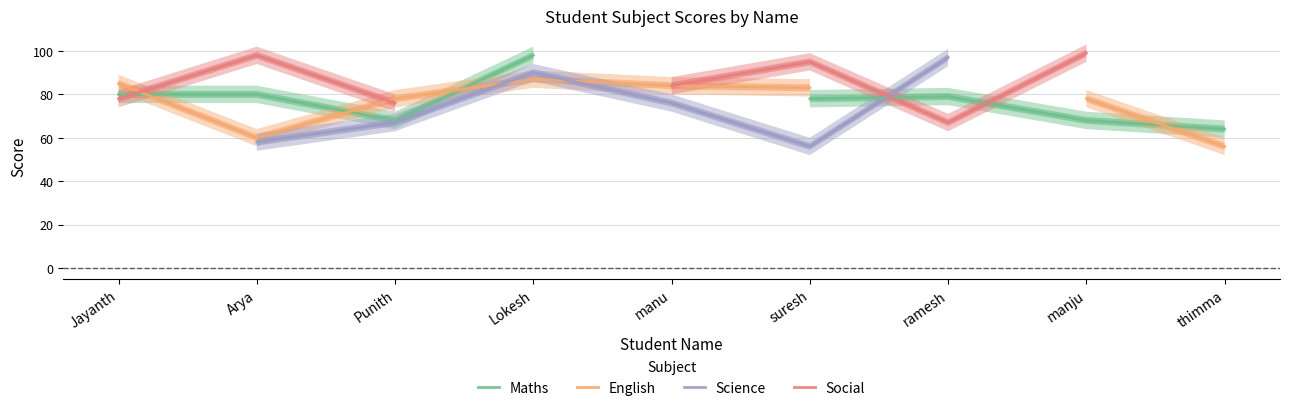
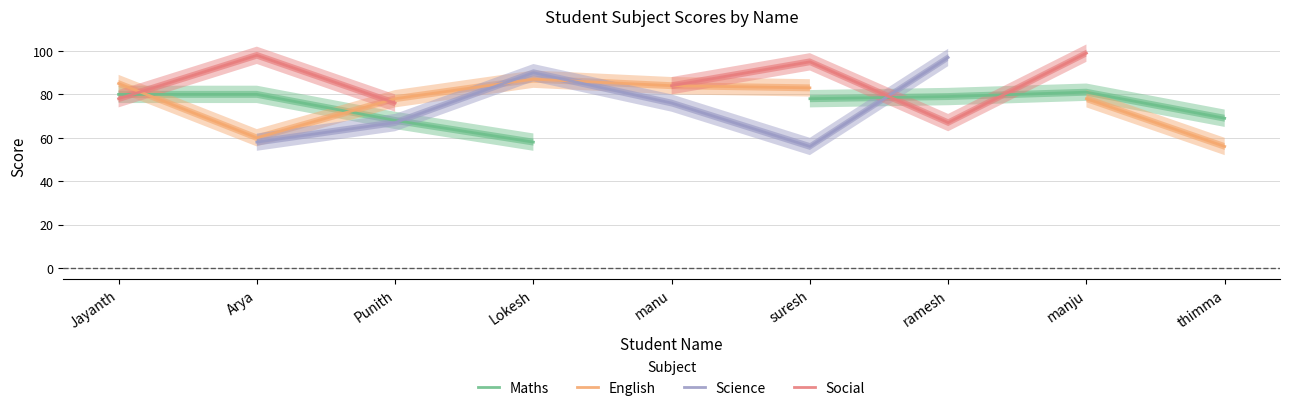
Maths, Lokesh: 98 -> 58
Maths, manju: 68 -> 81
Maths, thimma: 64 -> 69
